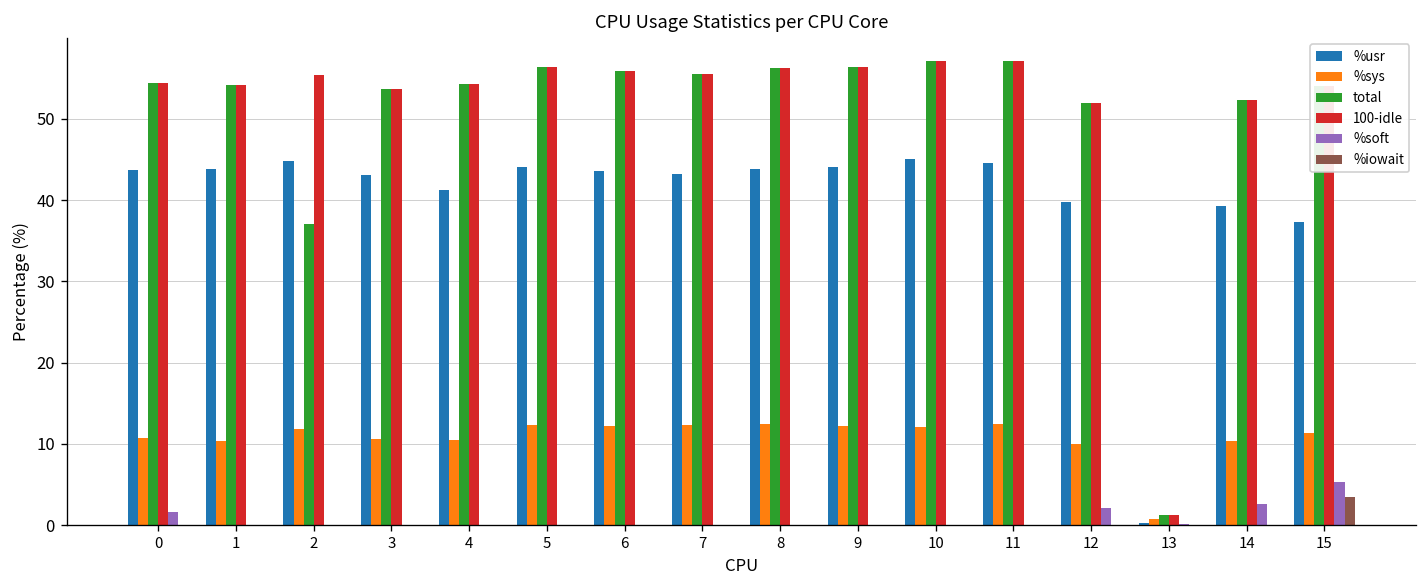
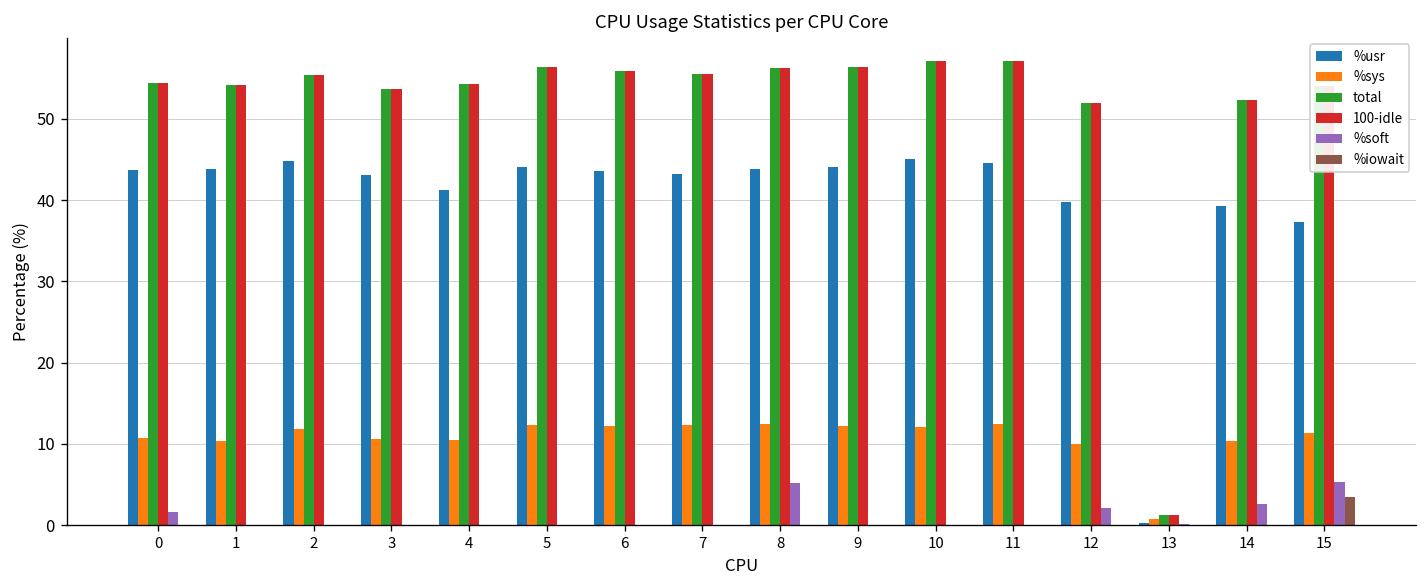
total, 2: 37 -> 55
%soft, 8: 0 -> 5
